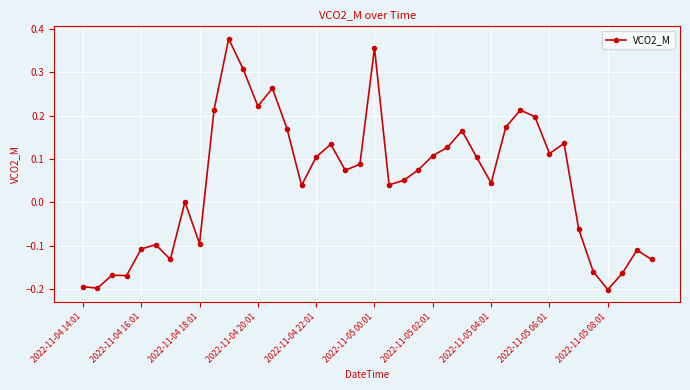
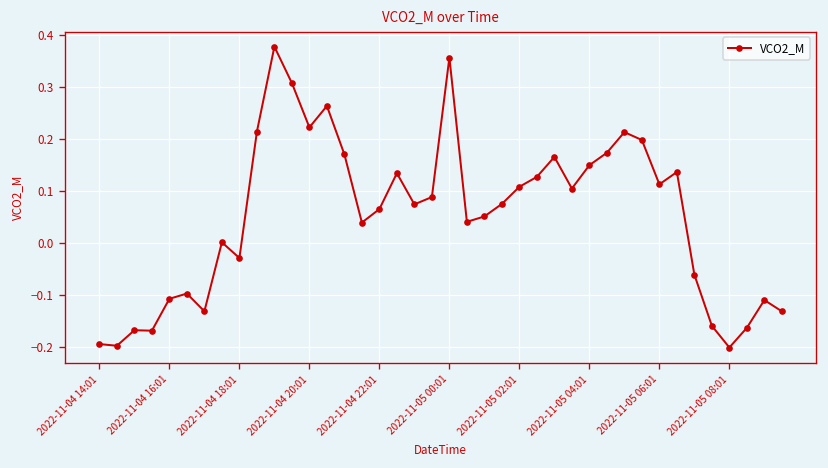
2022-11-04 18:01: -0.10 -> -0.03
2022-11-04 22:01: 0.10 -> 0.06
2022-11-05 04:01: 0.04 -> 0.15
